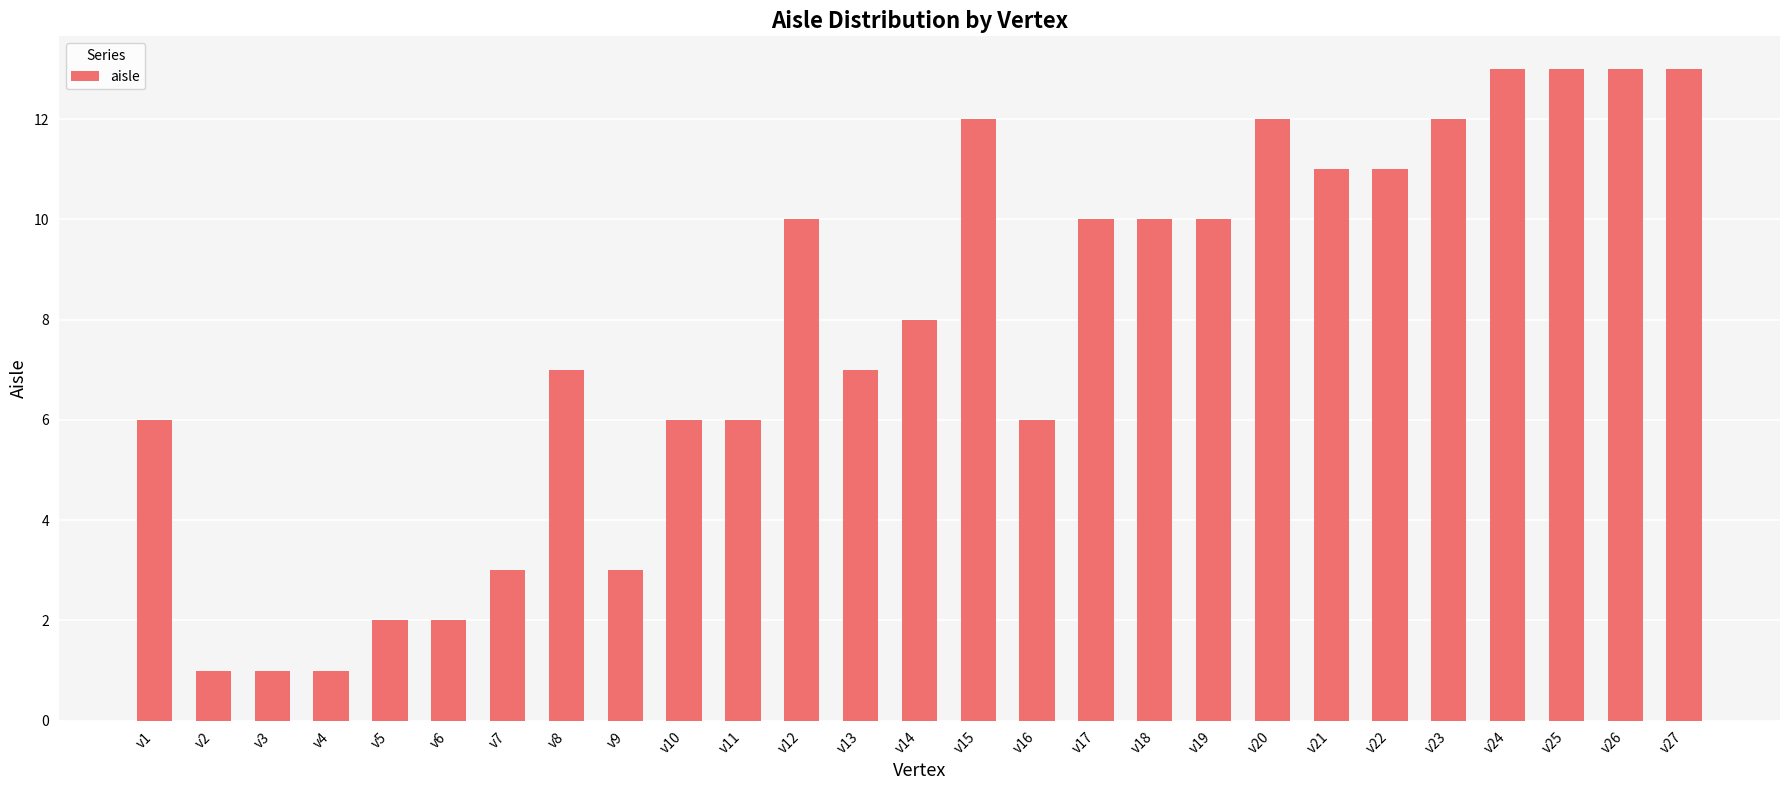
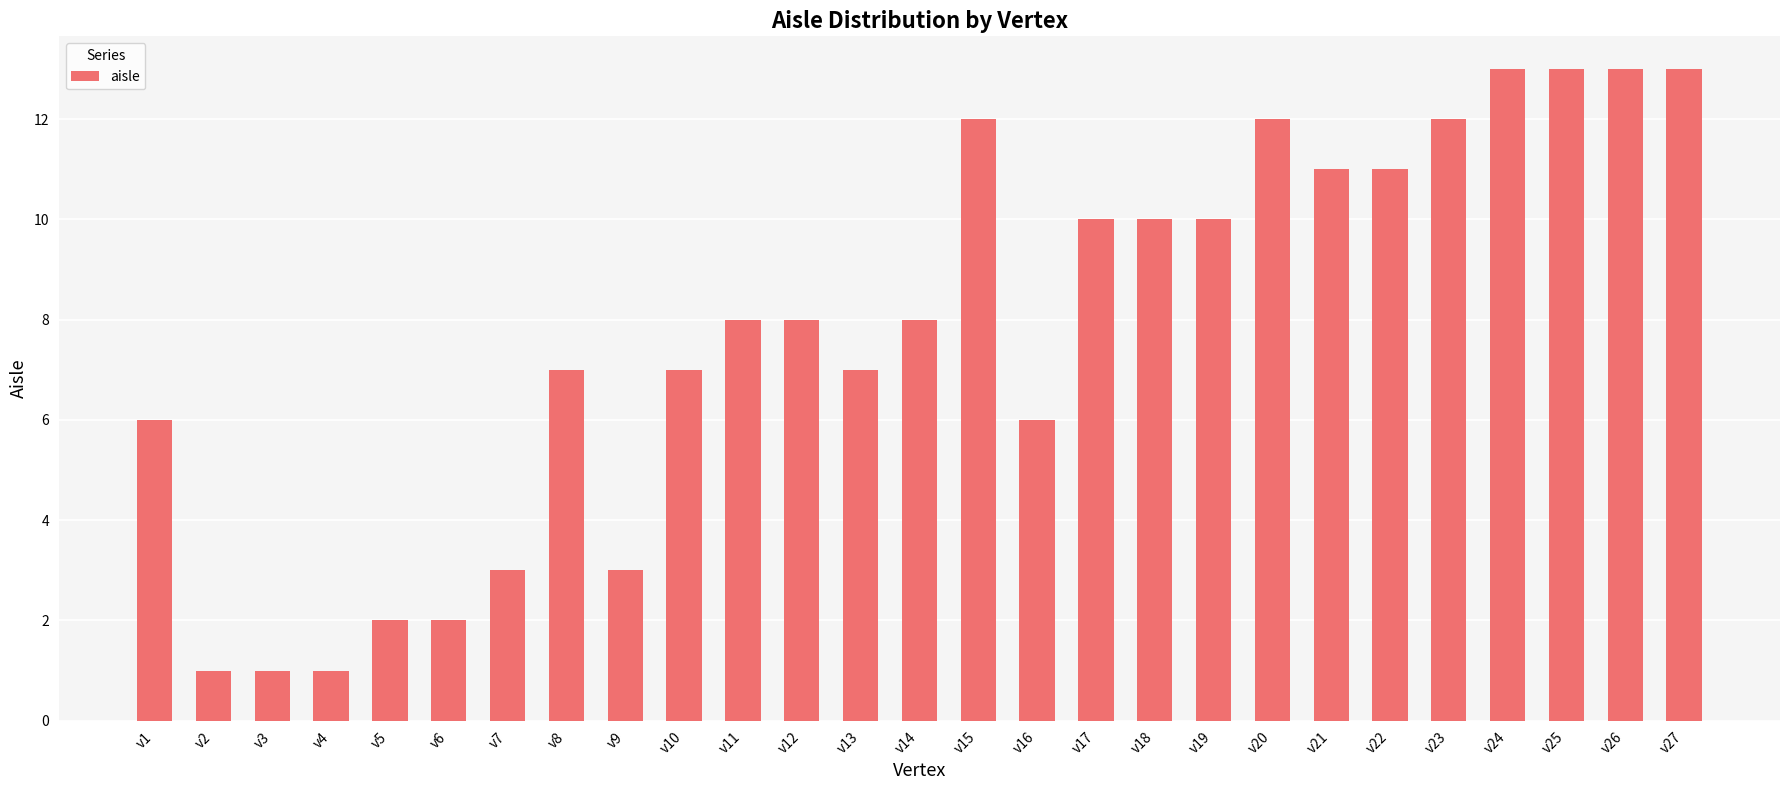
v10: 6 -> 7
v11: 6 -> 8
v12: 10 -> 8
